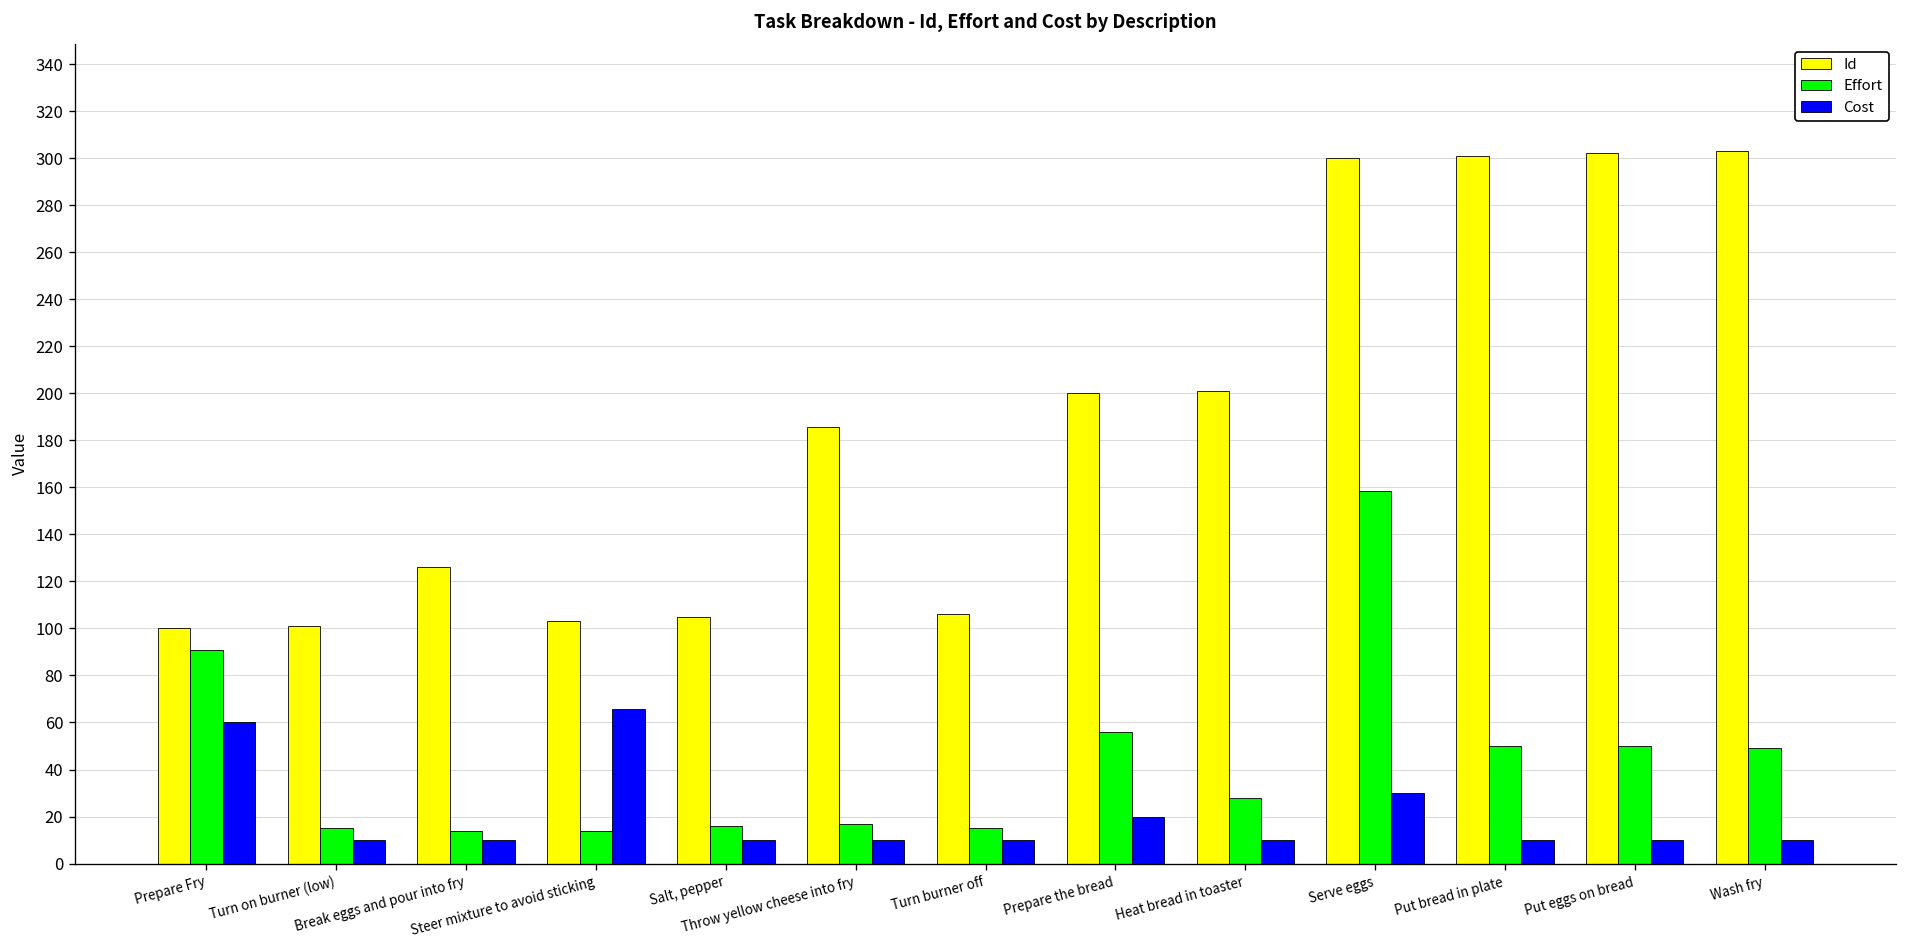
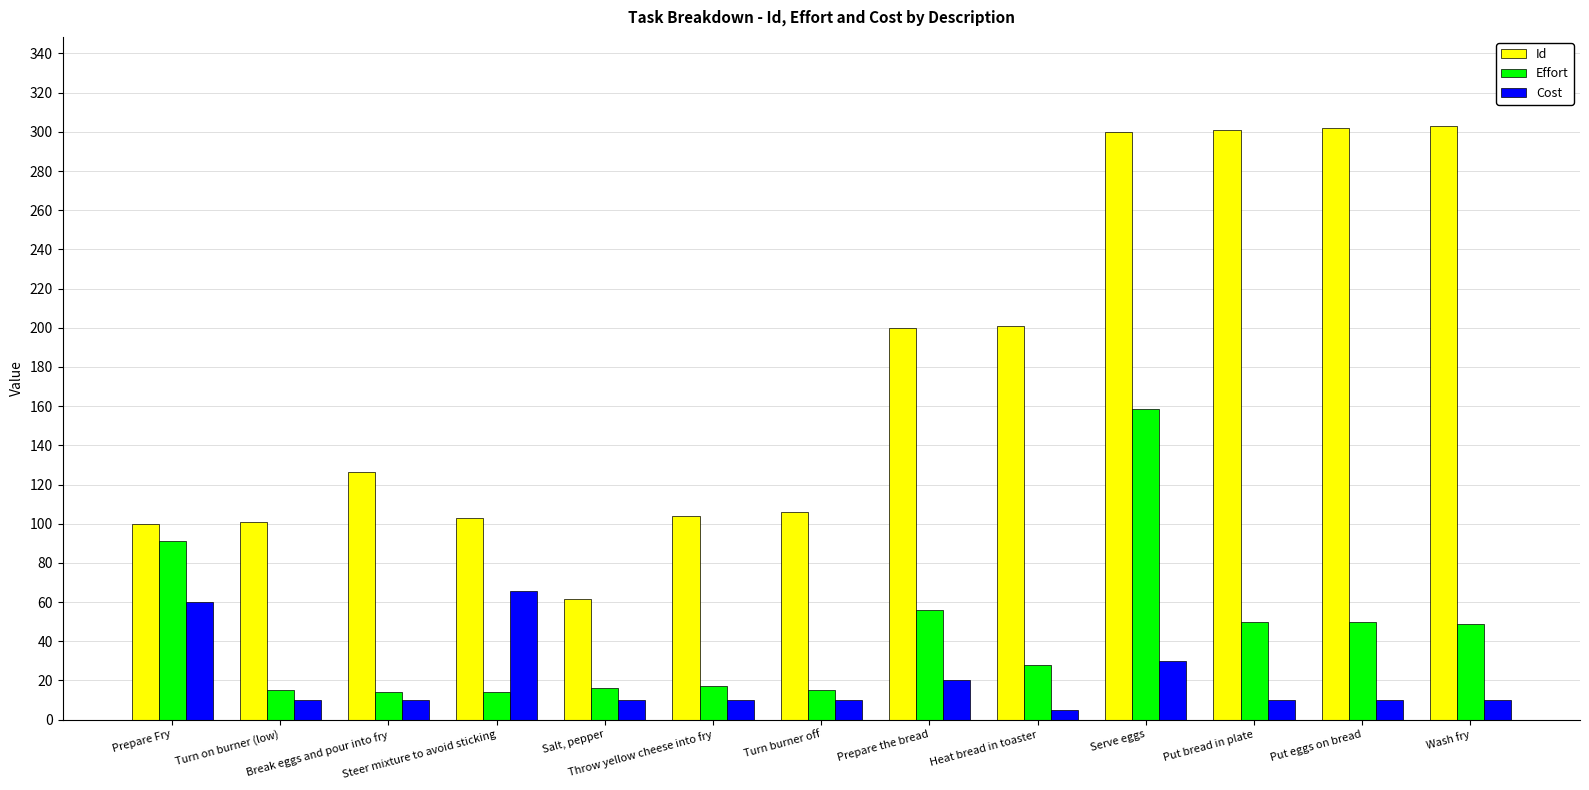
Id, Salt, pepper: 105 -> 62
Id, Throw yellow cheese into fry: 186 -> 104
Cost, Heat bread in toaster: 10 -> 5
